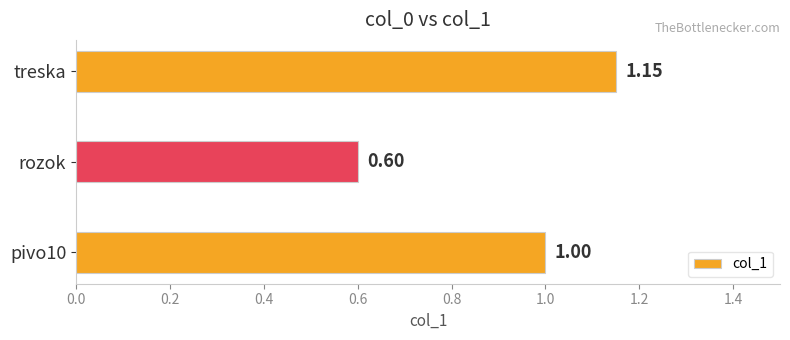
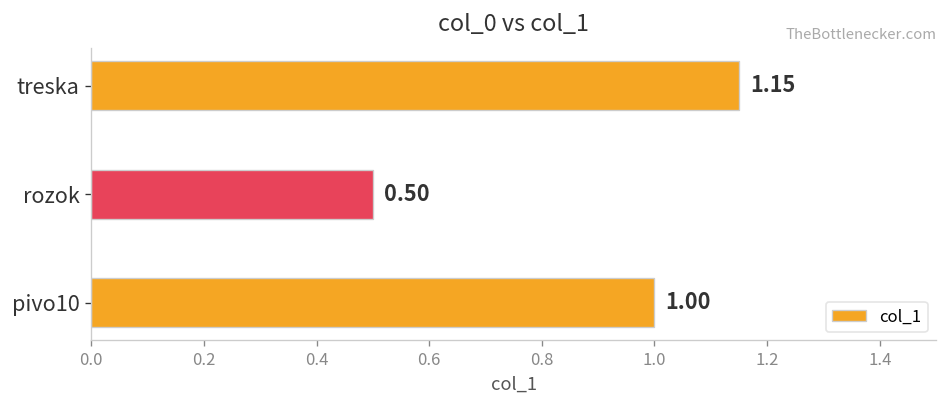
rozok: 0.60 -> 0.50
